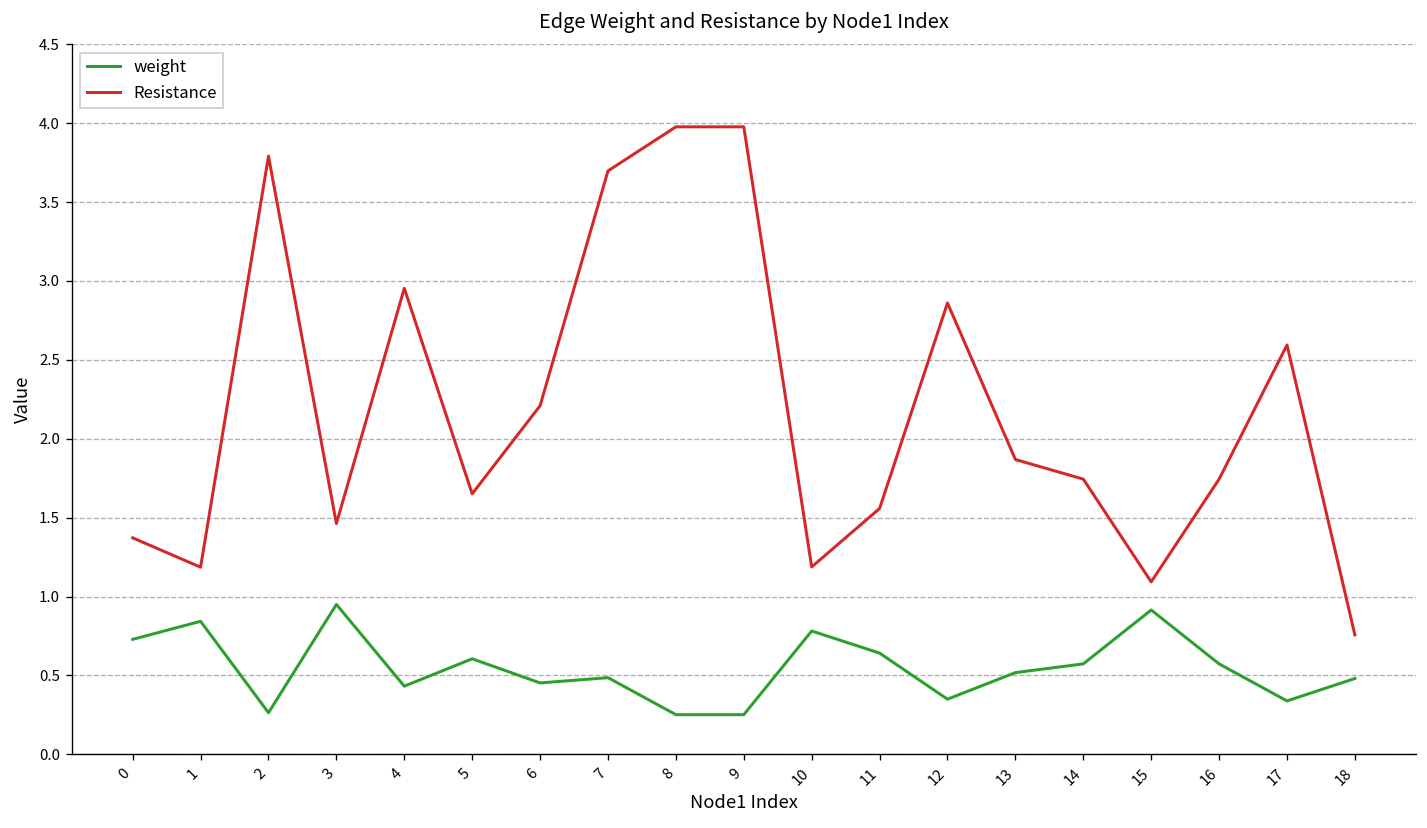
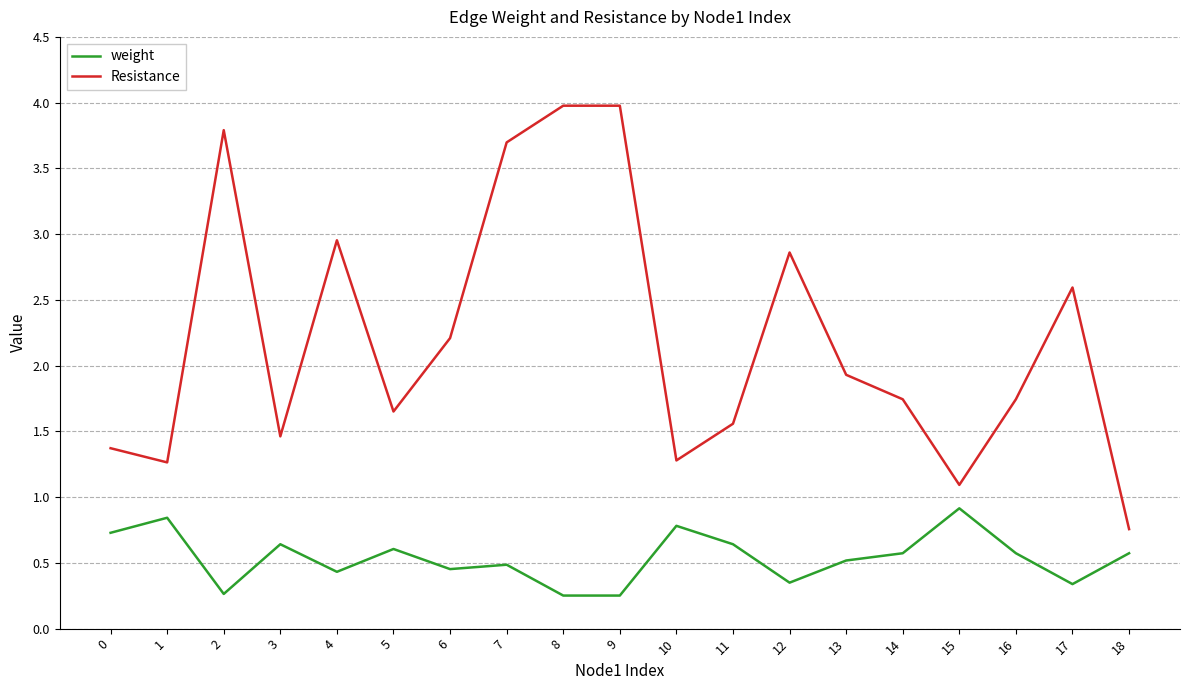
Resistance, 1: 1.19 -> 1.26
weight, 3: 0.95 -> 0.64
Resistance, 10: 1.19 -> 1.28
Resistance, 13: 1.87 -> 1.93
weight, 18: 0.48 -> 0.57
